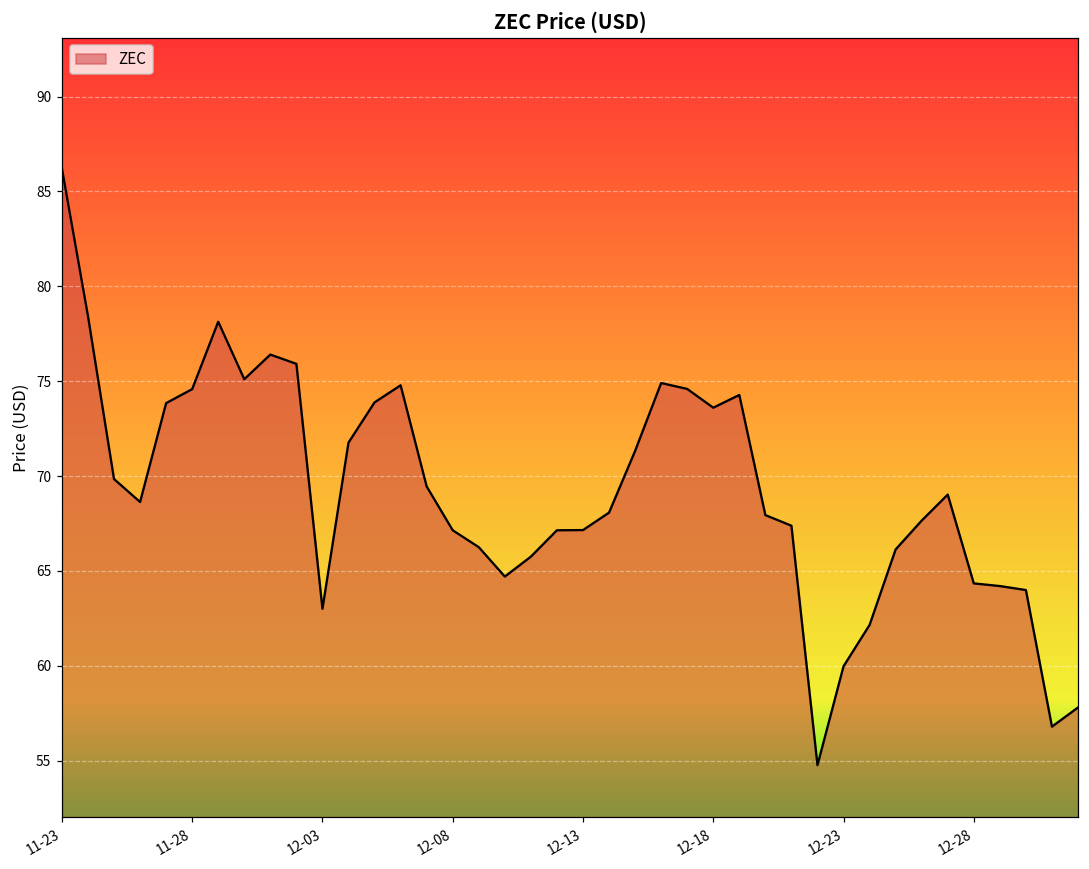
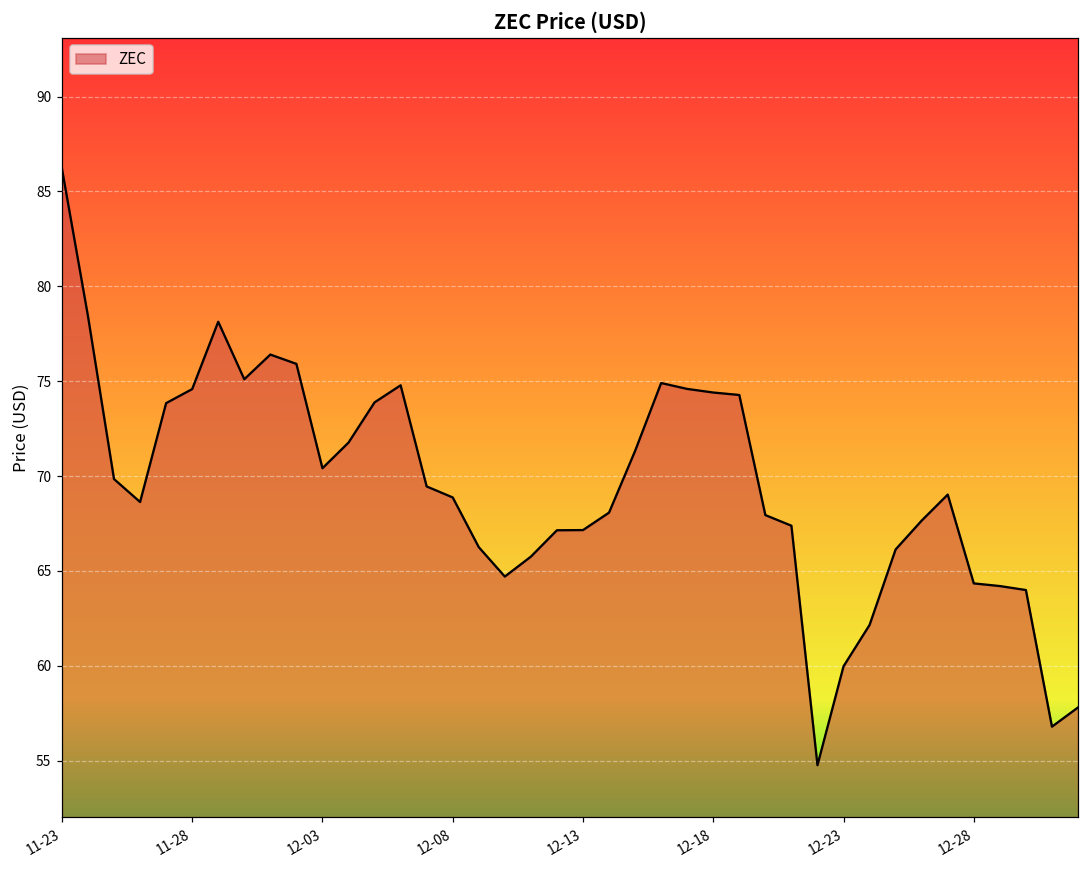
12-03: 63.0 -> 70.4
12-08: 67.1 -> 68.9
12-18: 73.6 -> 74.4
